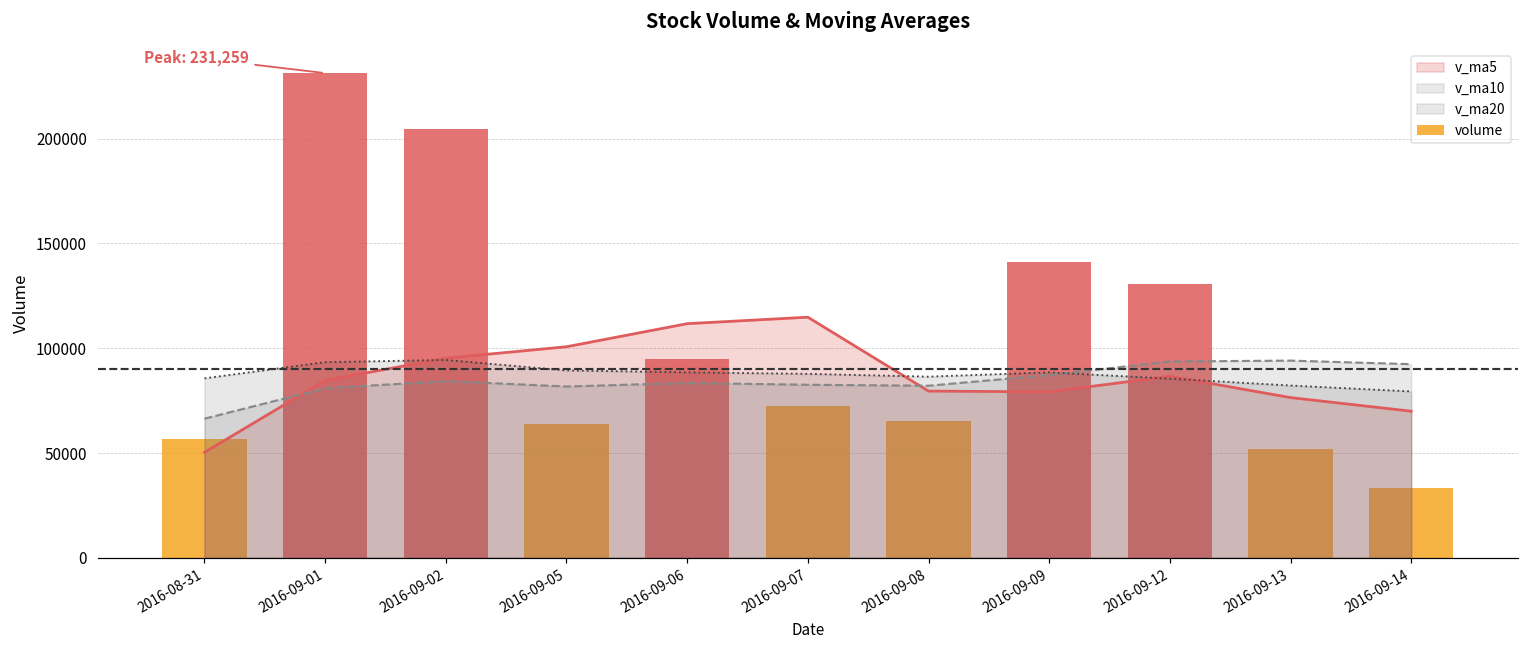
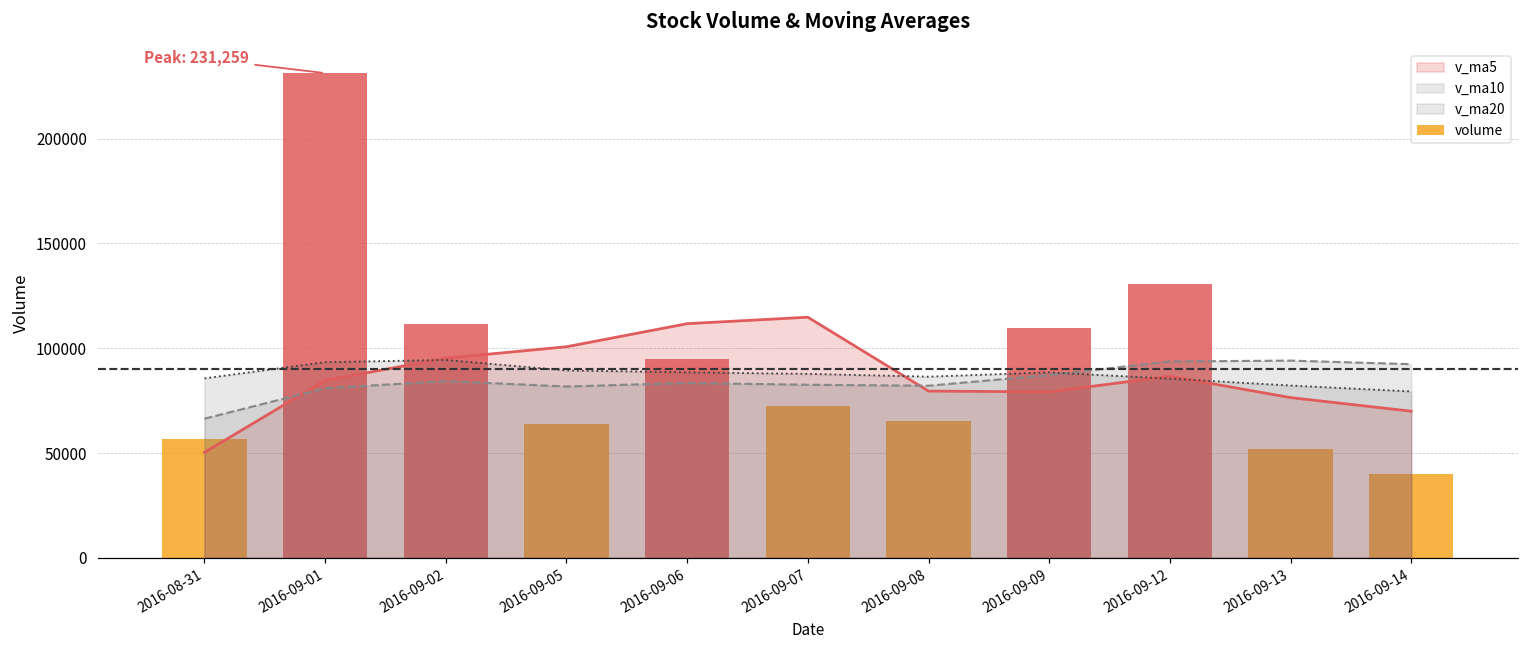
volume, 2016-09-02: 205000 -> 112000
volume, 2016-09-09: 141000 -> 110000
volume, 2016-09-14: 33000 -> 40000
